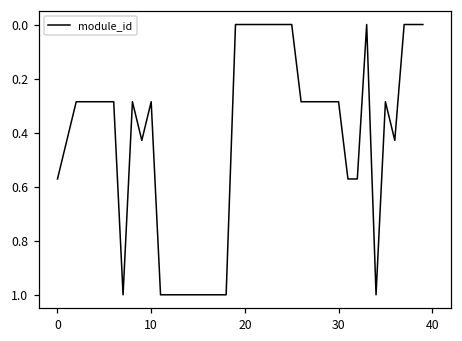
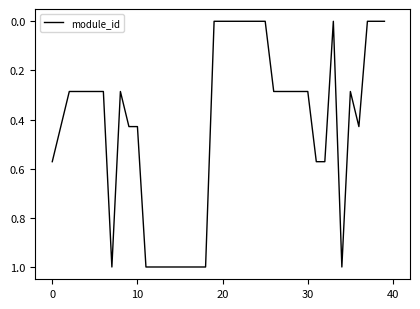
10: 0.29 -> 0.43
